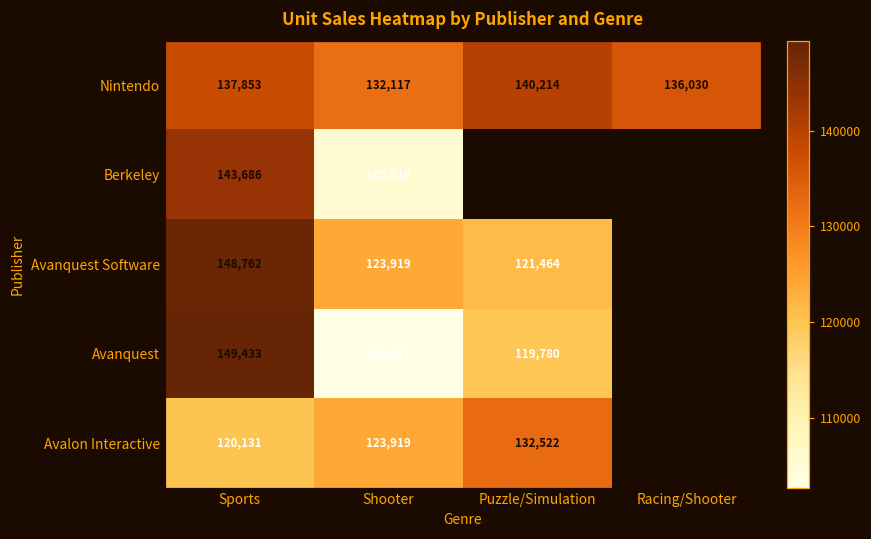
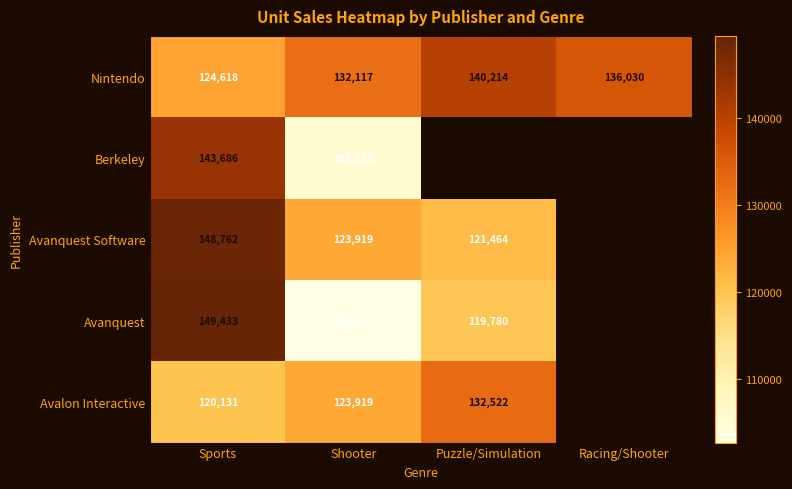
Nintendo, Sports: 137,853 -> 124,618
